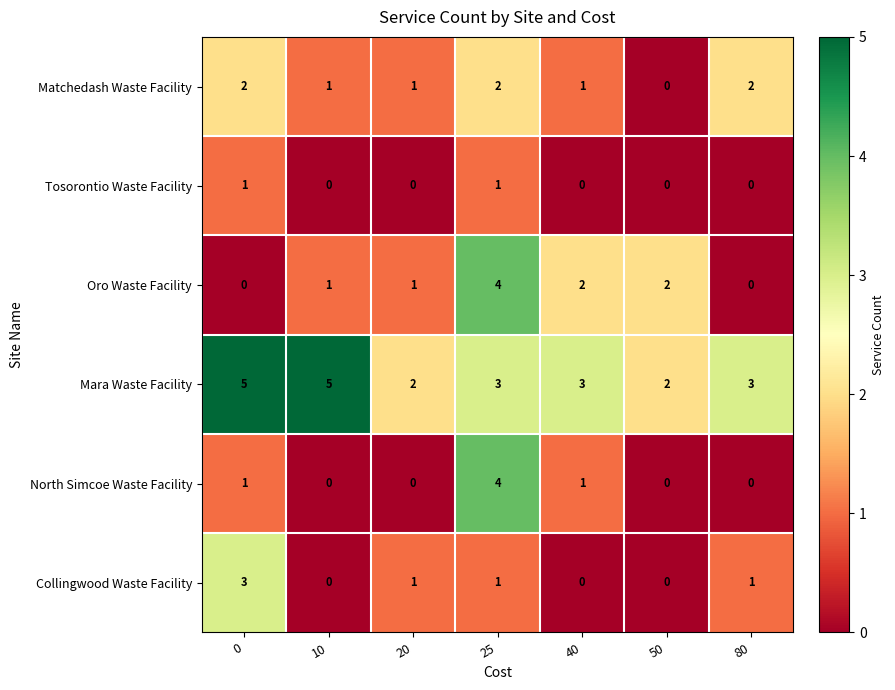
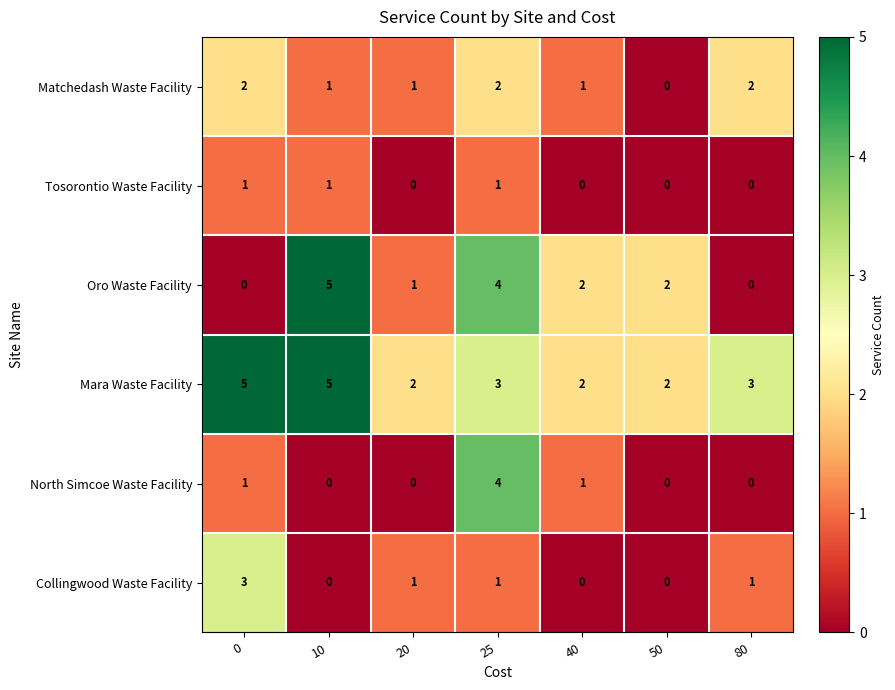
Tosorontio Waste Facility, 10: 0 -> 1
Oro Waste Facility, 10: 1 -> 5
Mara Waste Facility, 40: 3 -> 2
